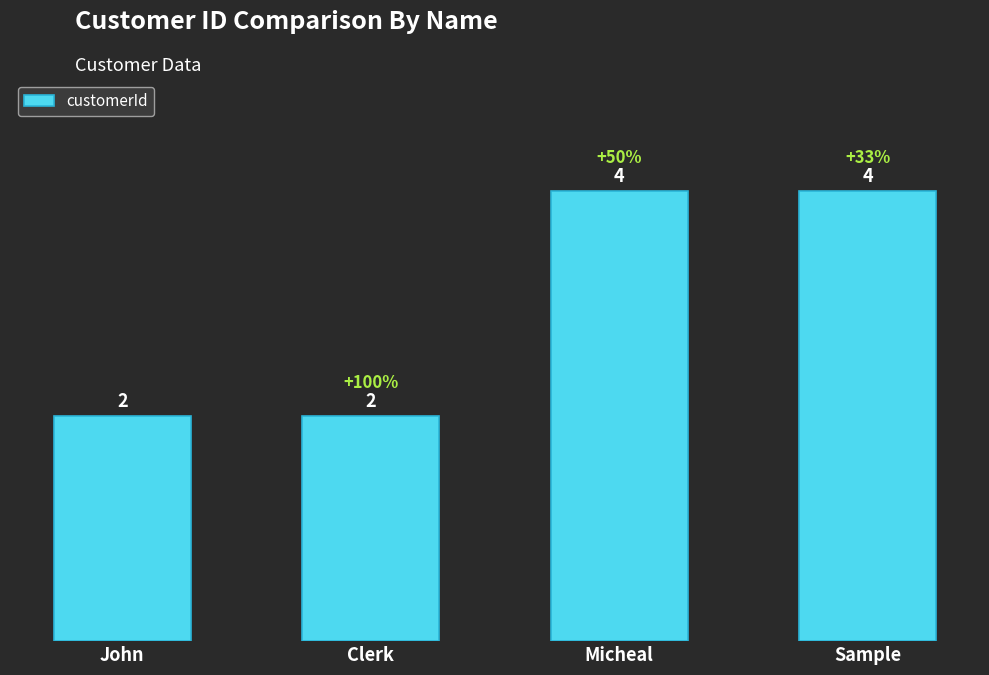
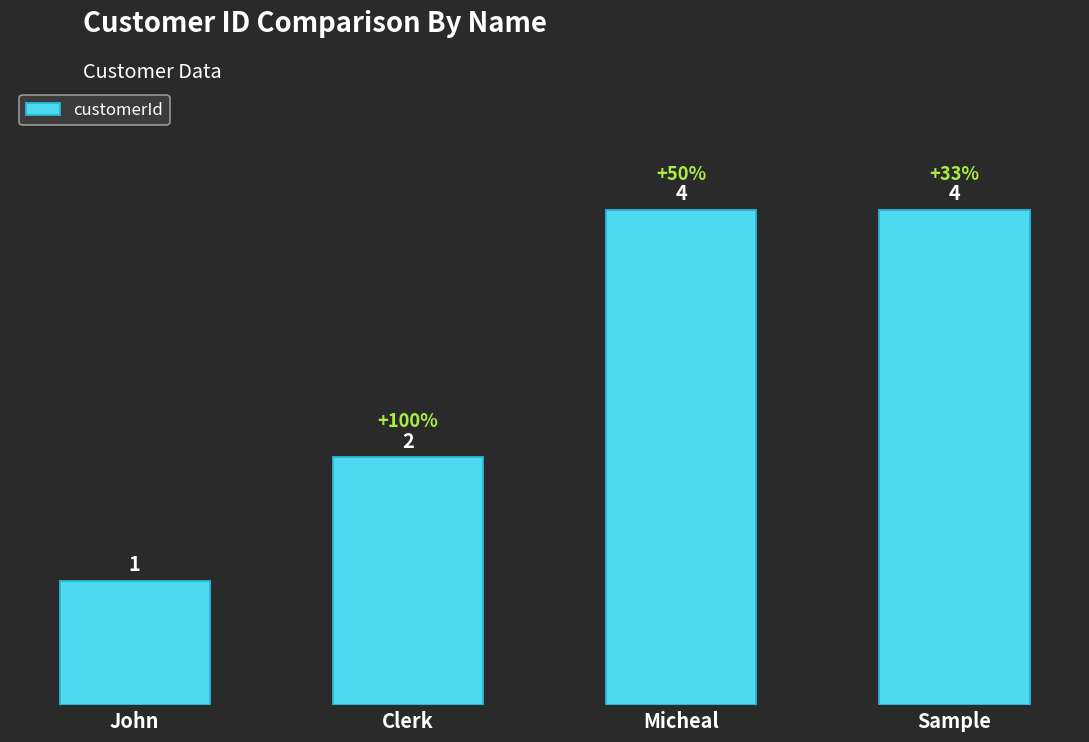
John: 2 -> 1
